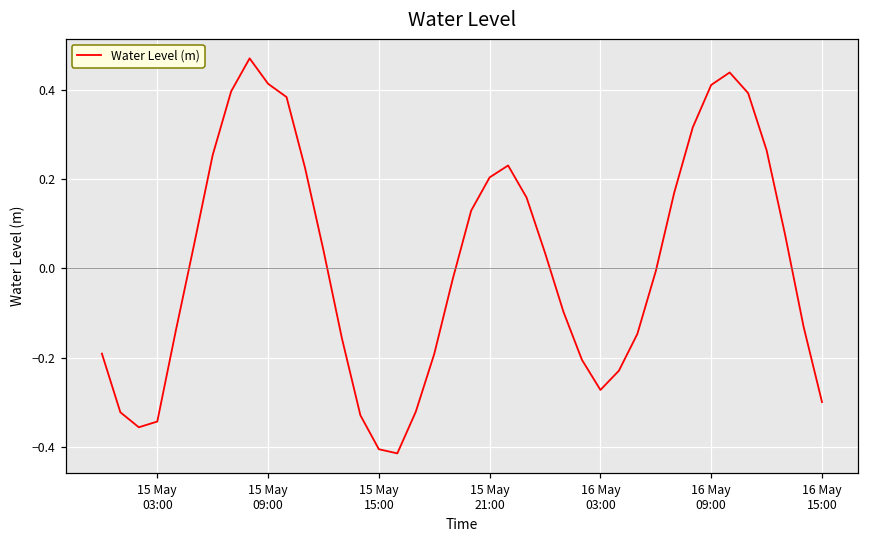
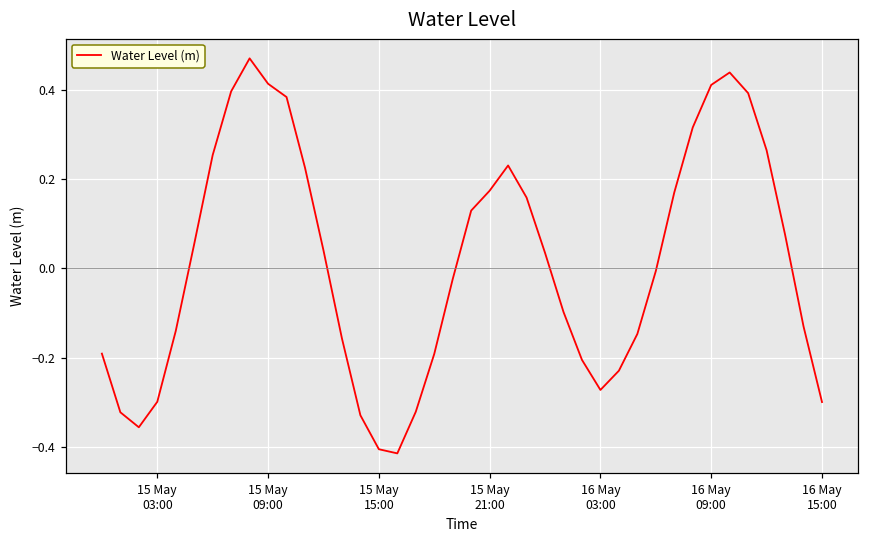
15 May 03:00: -0.34 -> -0.30
15 May 21:00: 0.20 -> 0.17
